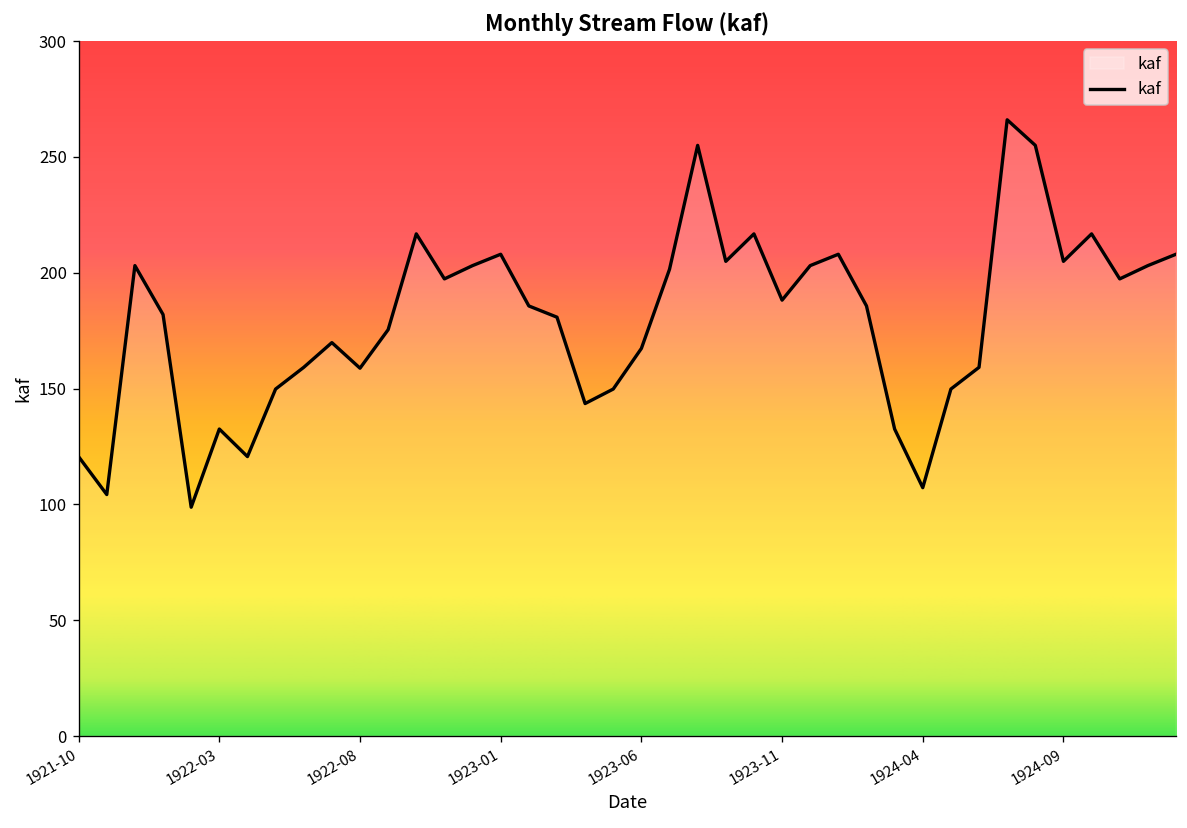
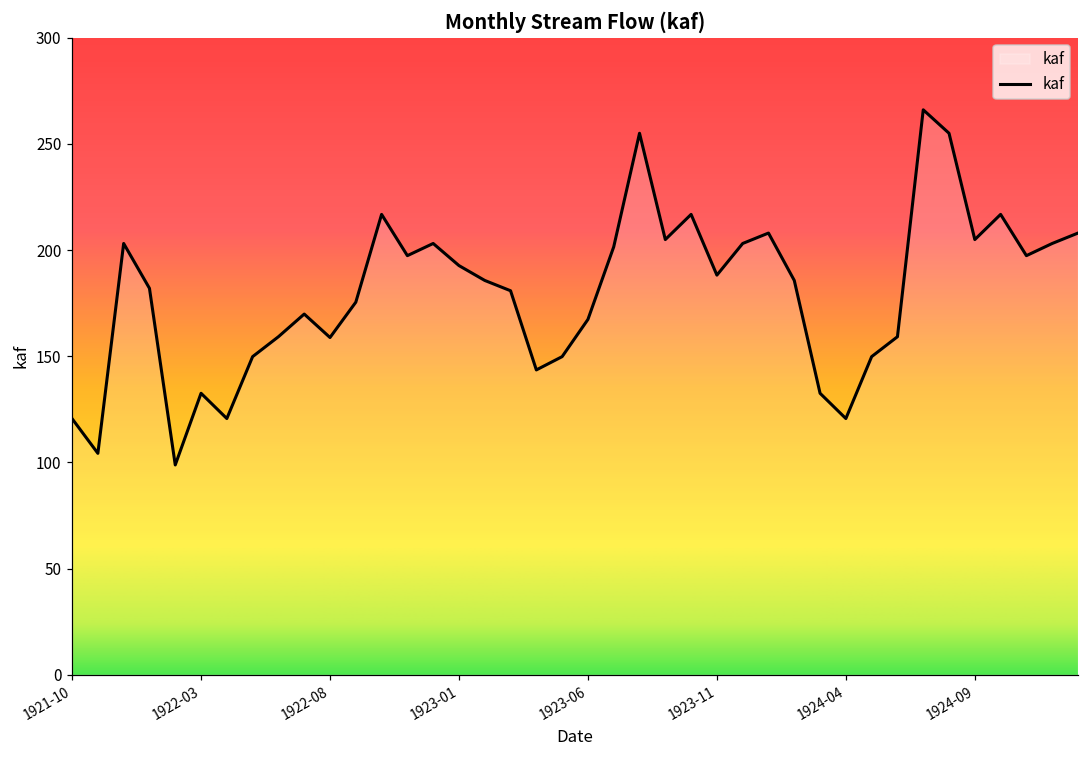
1923-01: 208 -> 193
1924-04: 107 -> 121
